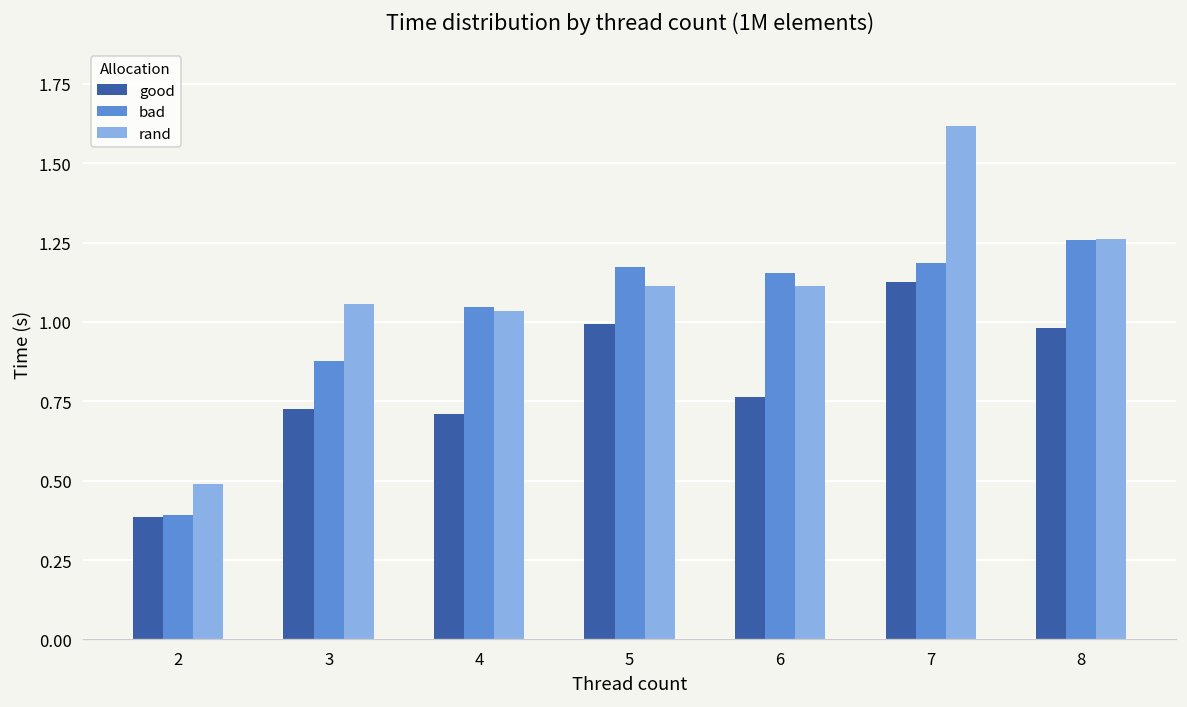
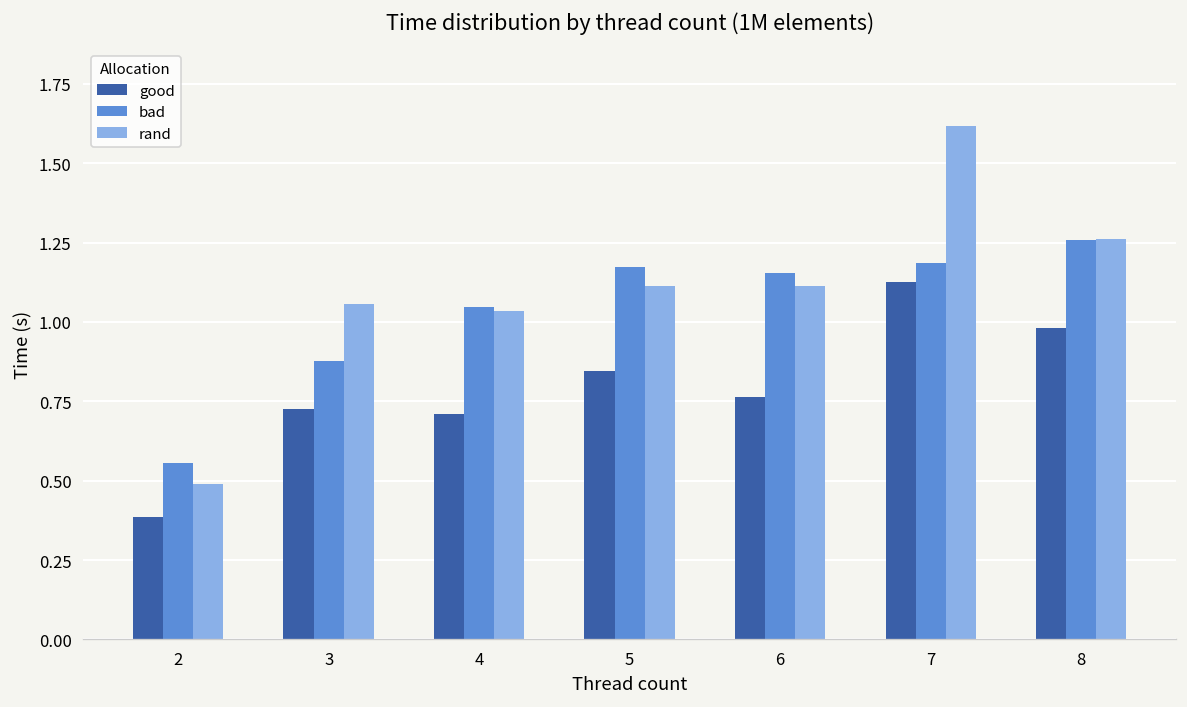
bad, 2: 0.39 -> 0.56
good, 5: 0.99 -> 0.85
